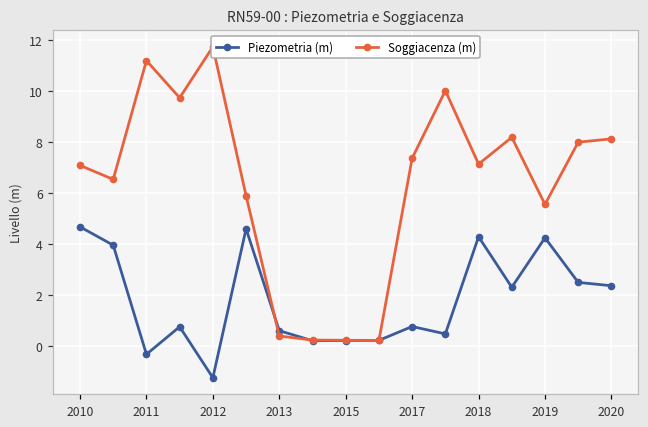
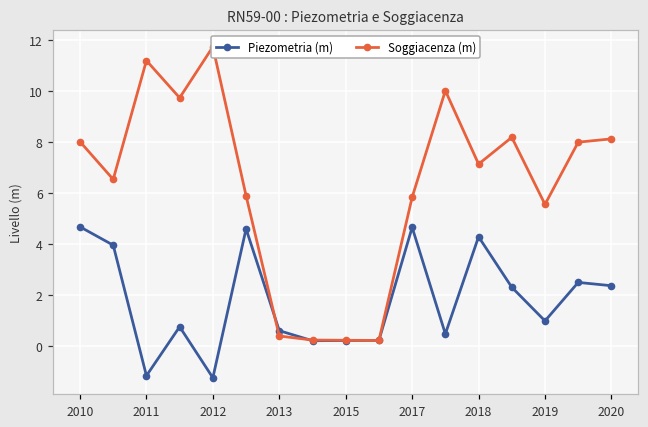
Soggiacenza (m), 2010: 7.1 -> 8.0
Piezometria (m), 2011: -0.3 -> -1.2
Piezometria (m), 2017: 0.8 -> 4.7
Soggiacenza (m), 2017: 7.4 -> 5.8
Piezometria (m), 2019: 4.3 -> 1.0
